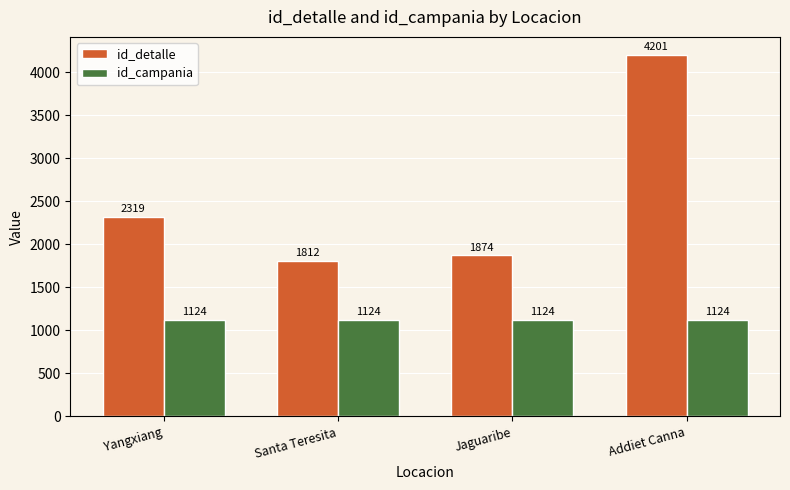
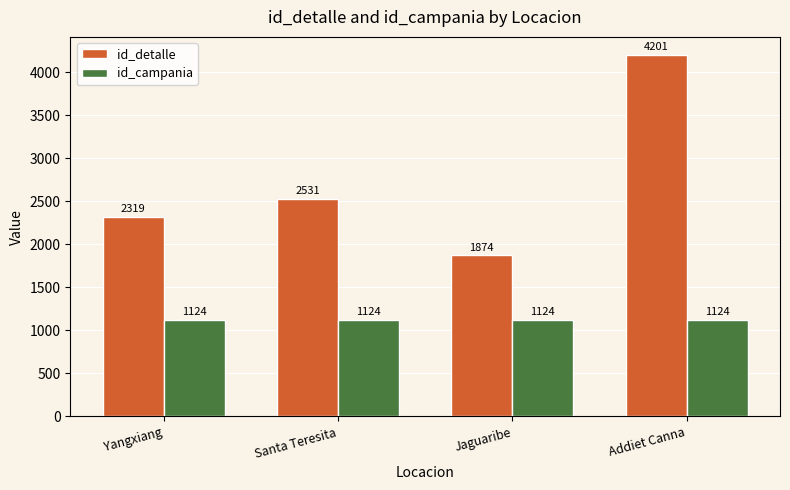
id_detalle, Santa Teresita: 1812 -> 2531
